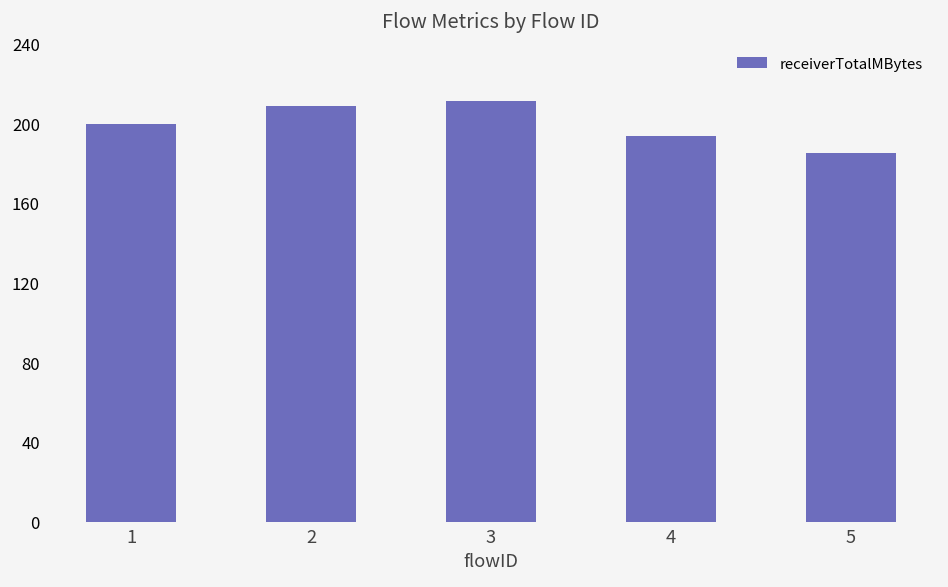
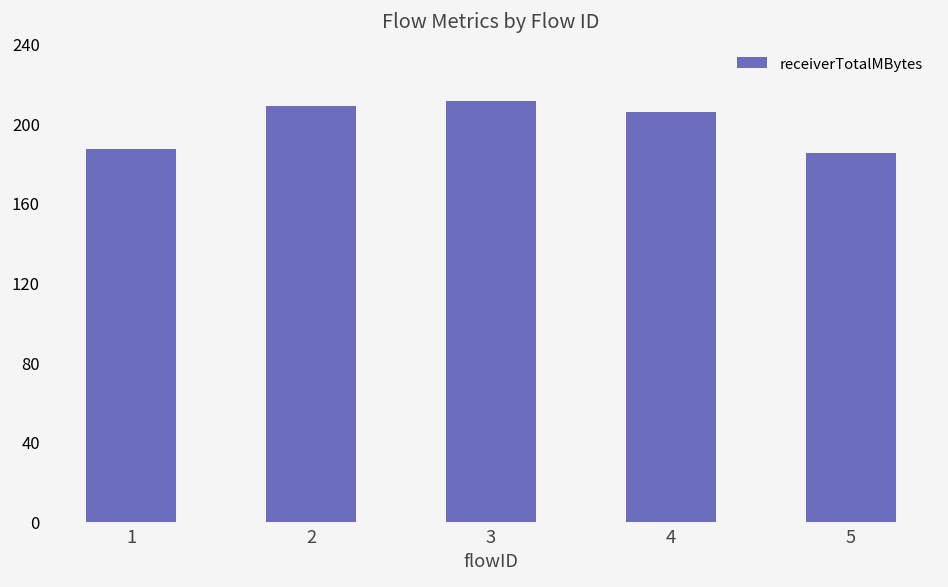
1: 200 -> 187
4: 193 -> 206
